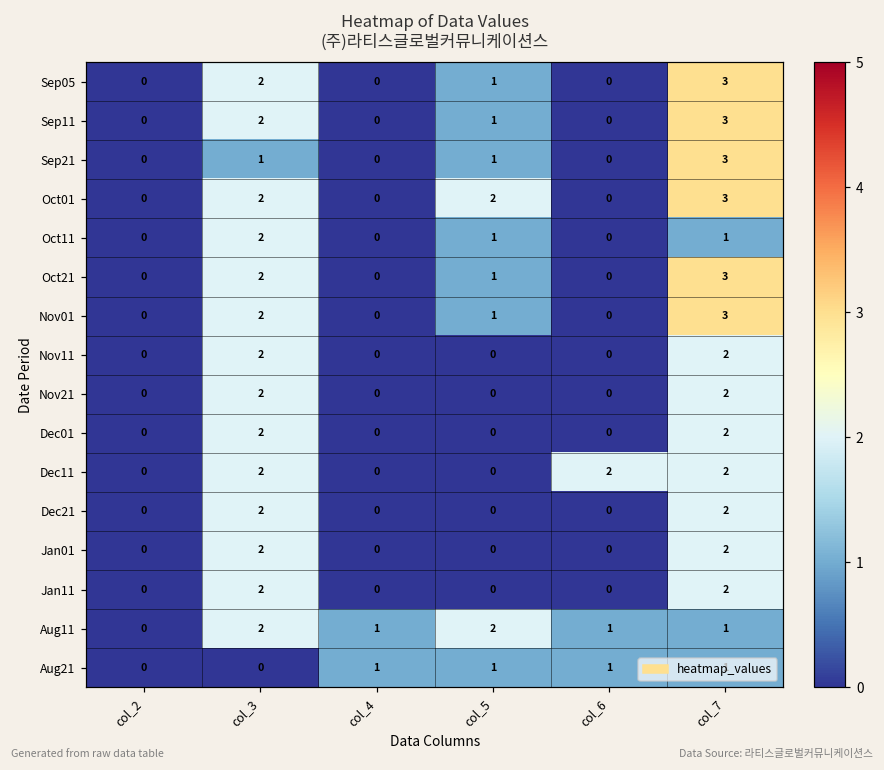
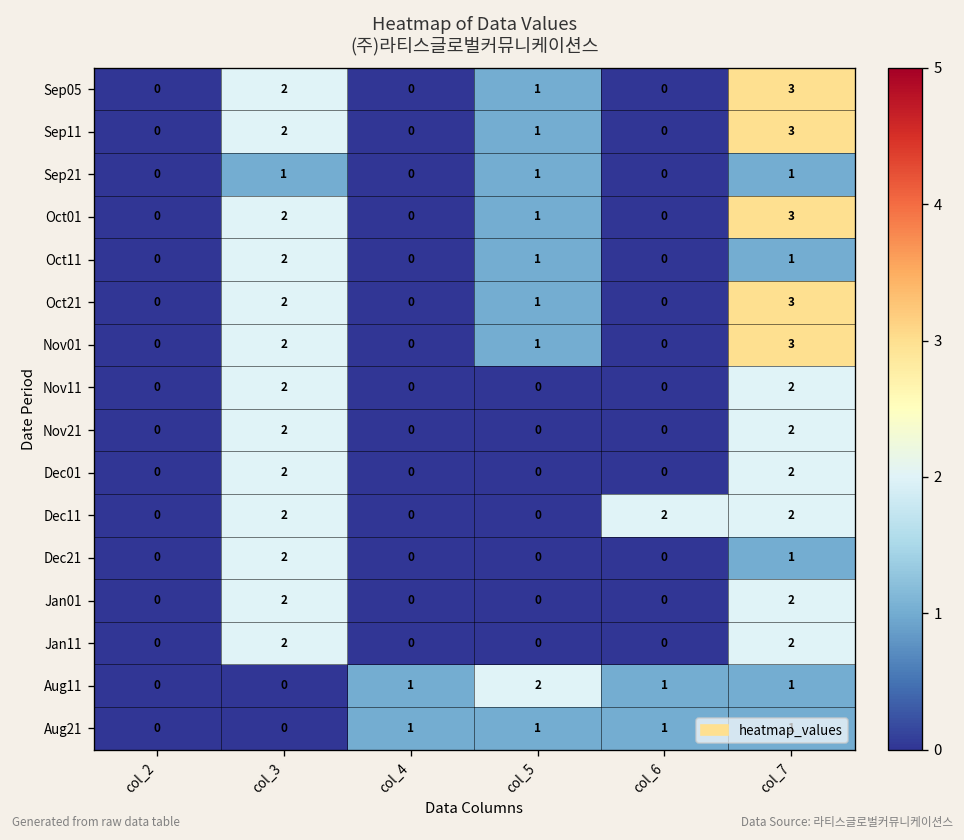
Sep21, col_7: 3 -> 1
Oct01, col_5: 2 -> 1
Dec21, col_7: 2 -> 1
Aug11, col_3: 2 -> 0
